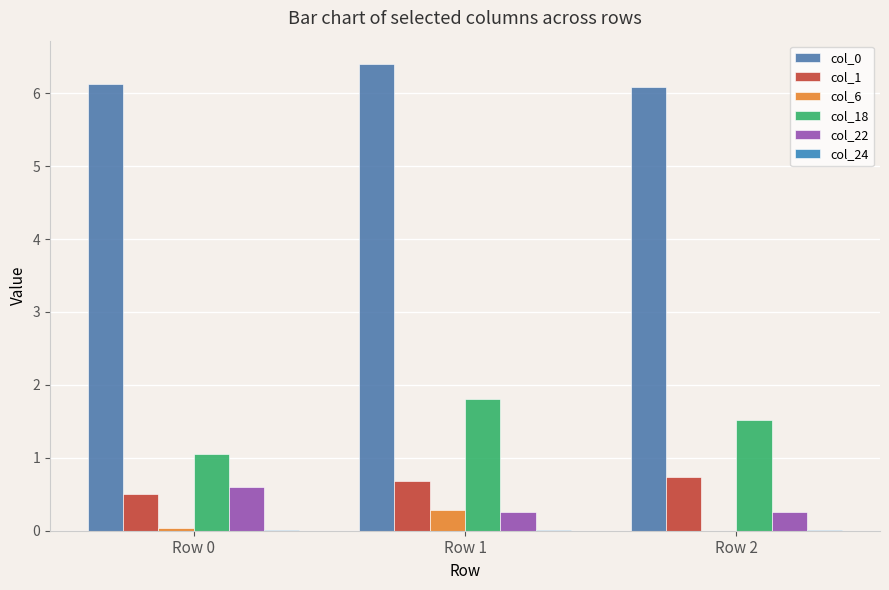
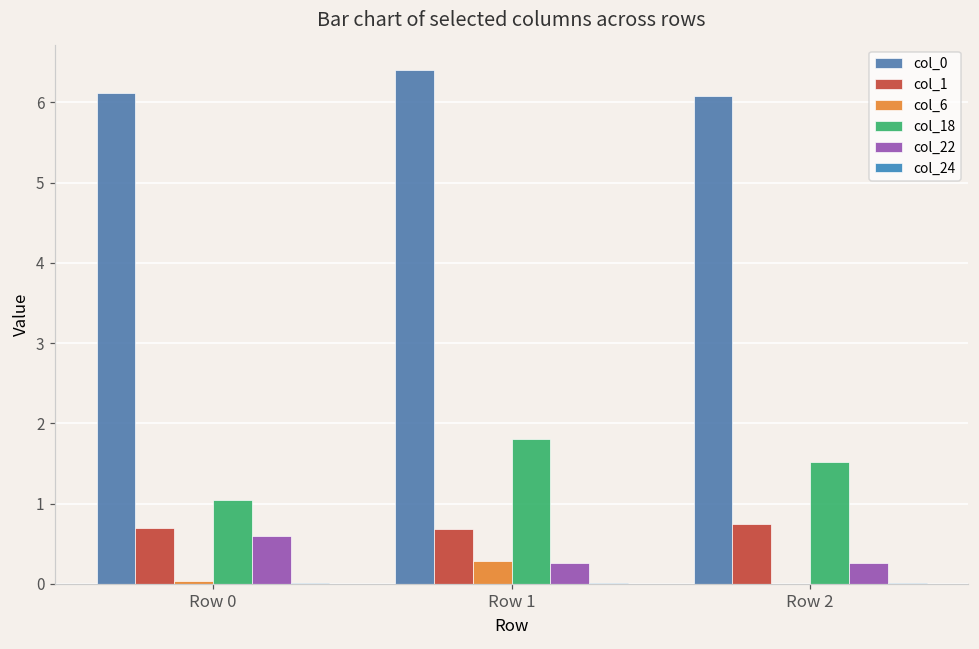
col_1, Row 0: 0.5 -> 0.7
